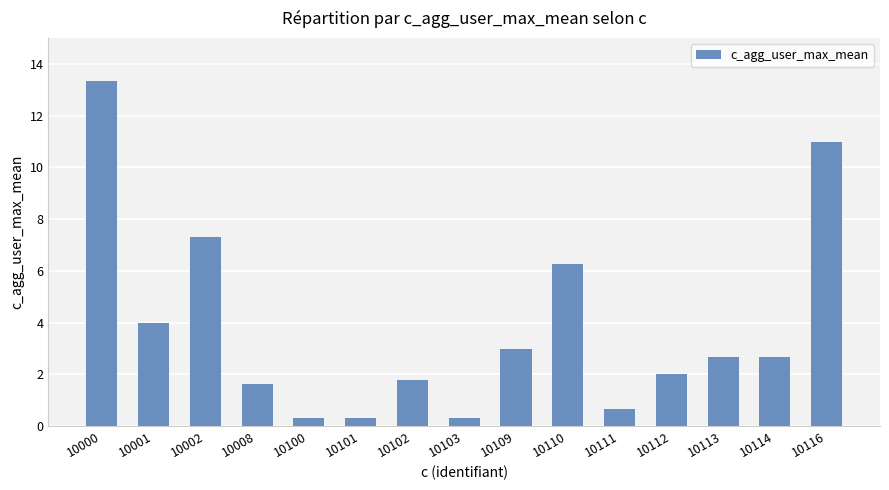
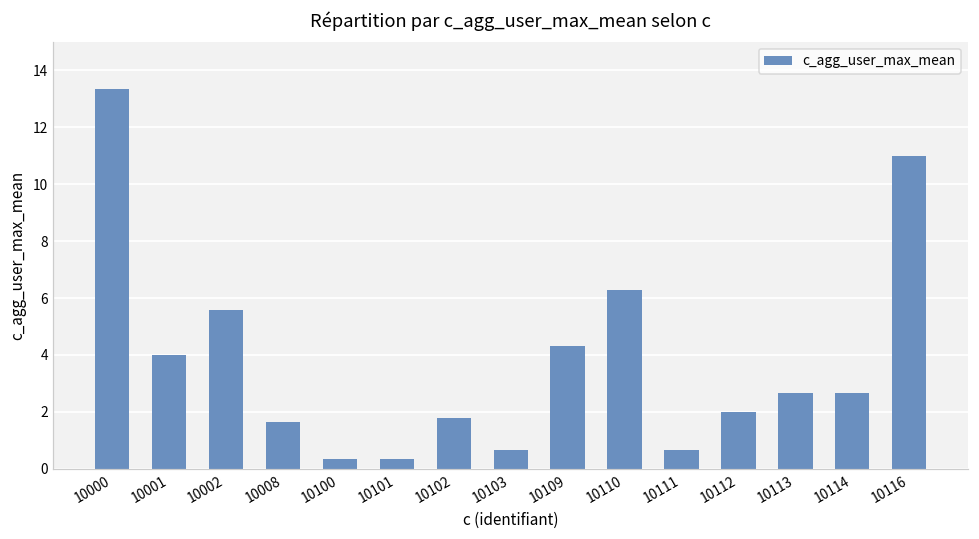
10002: 7.3 -> 5.6
10103: 0.3 -> 0.7
10109: 3.0 -> 4.3
